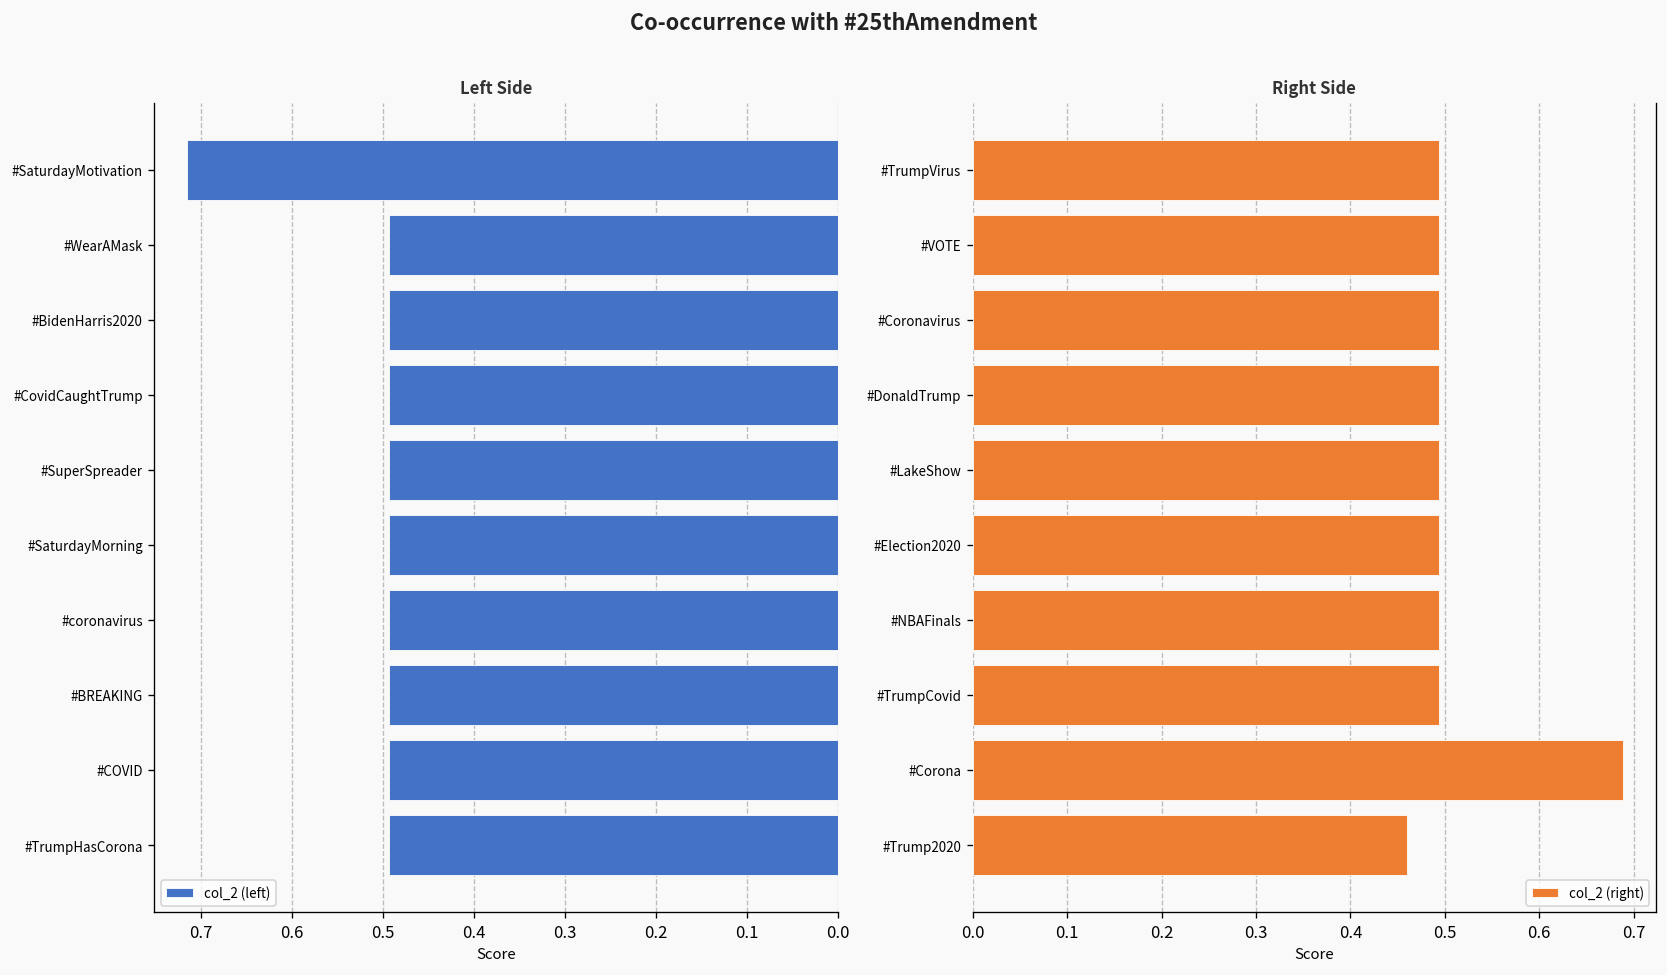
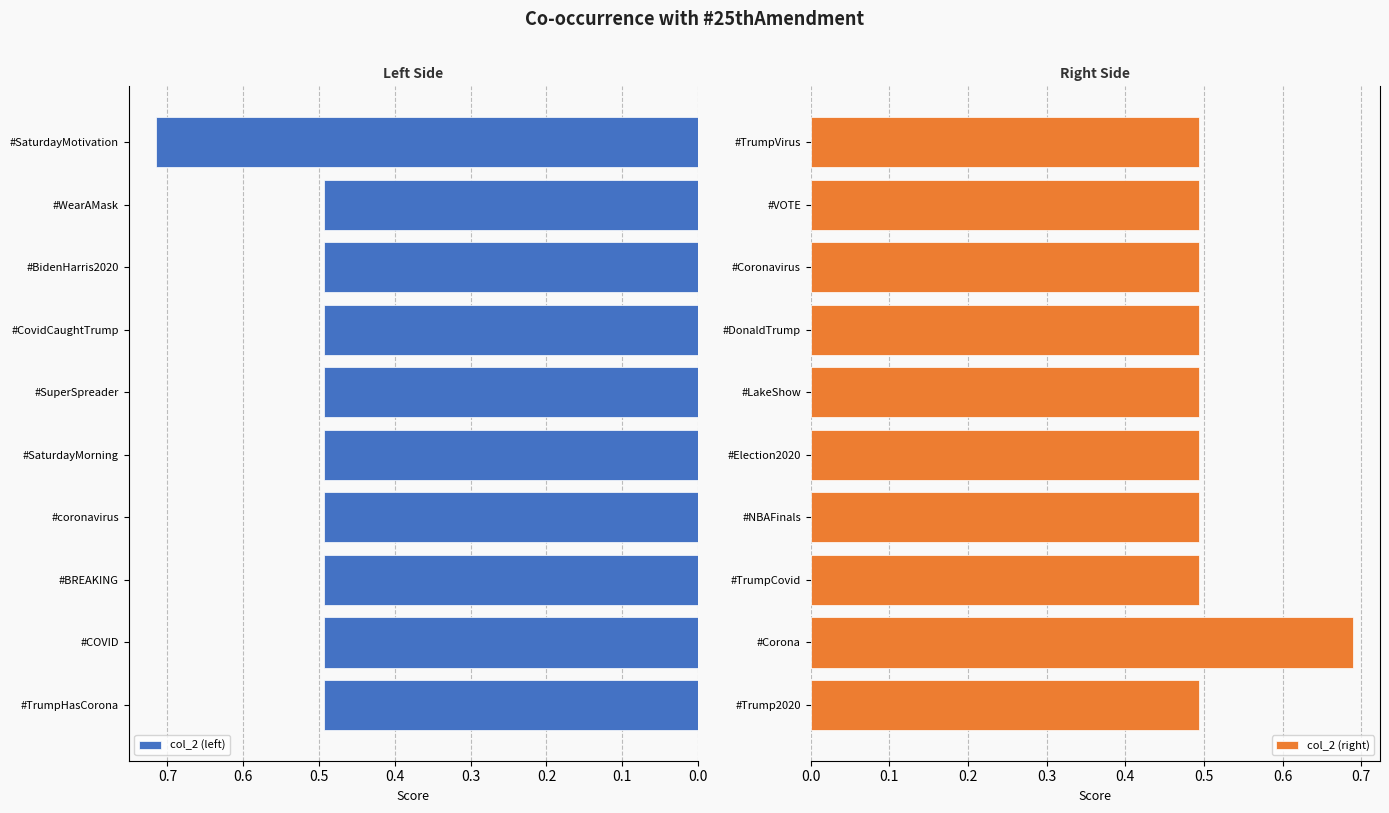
Right Side, #Trump2020: 0.46 -> 0.49
